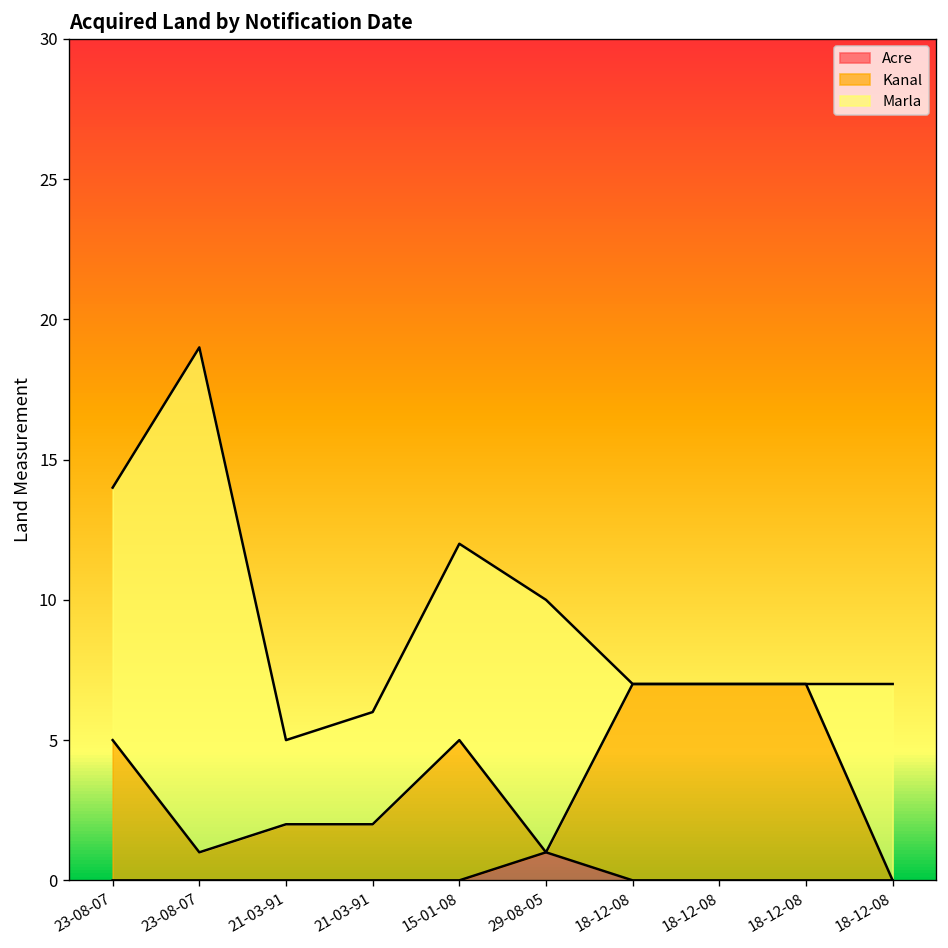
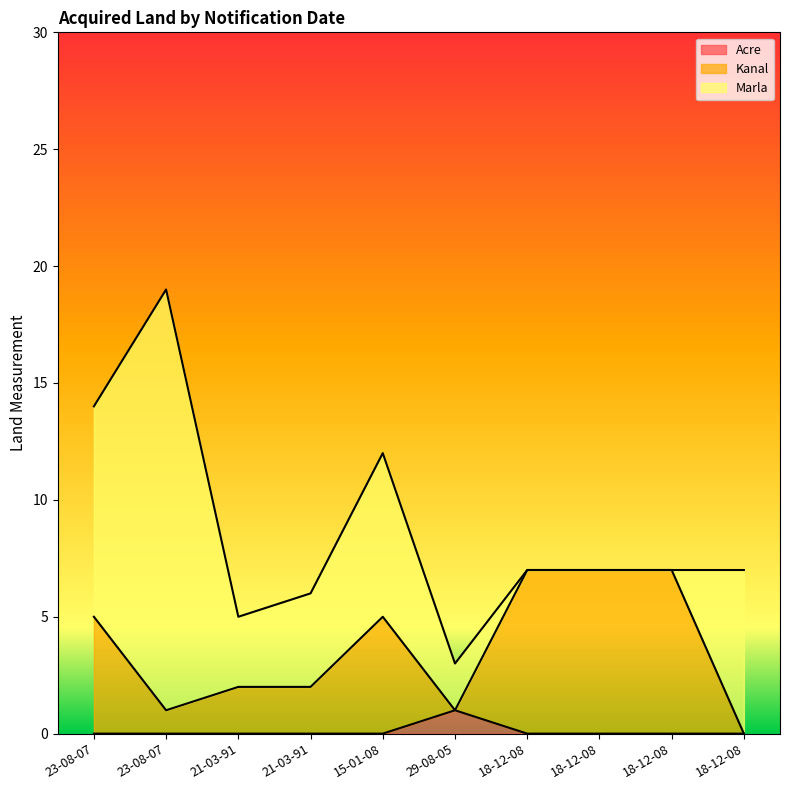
Marla, 29-08-05: 9 -> 2
